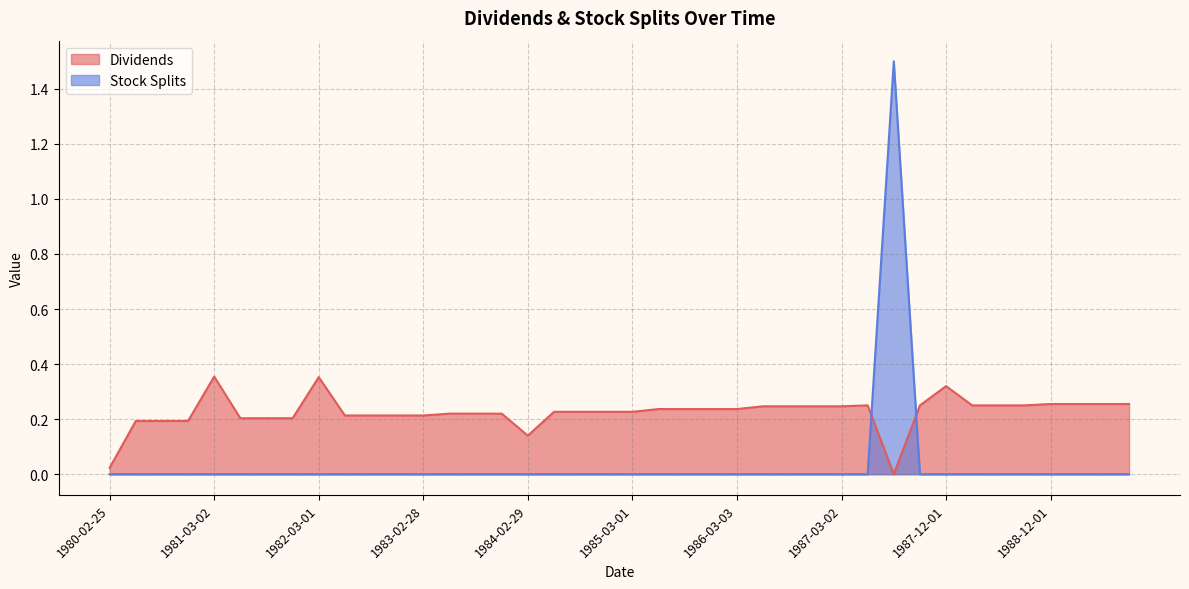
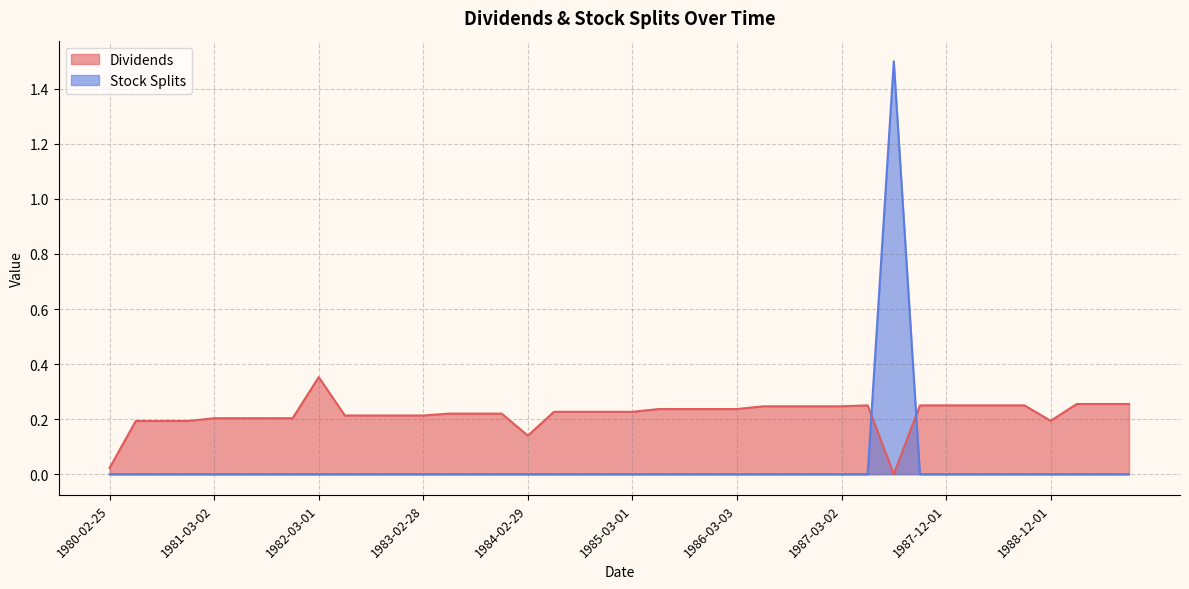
Dividends, 1981-03-02: 0.35 -> 0.20
Dividends, 1987-12-01: 0.32 -> 0.25
Dividends, 1988-12-01: 0.26 -> 0.19
